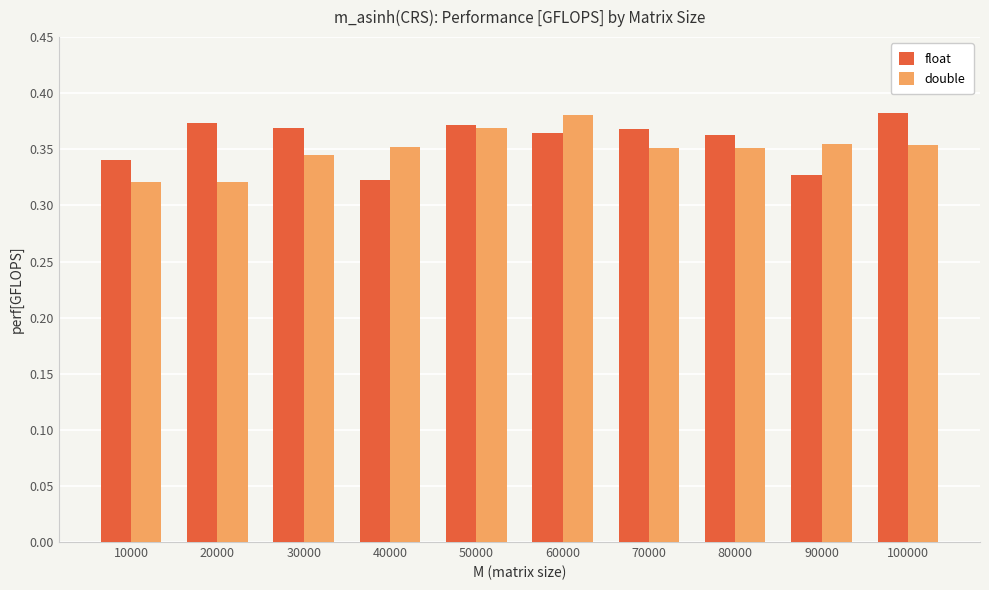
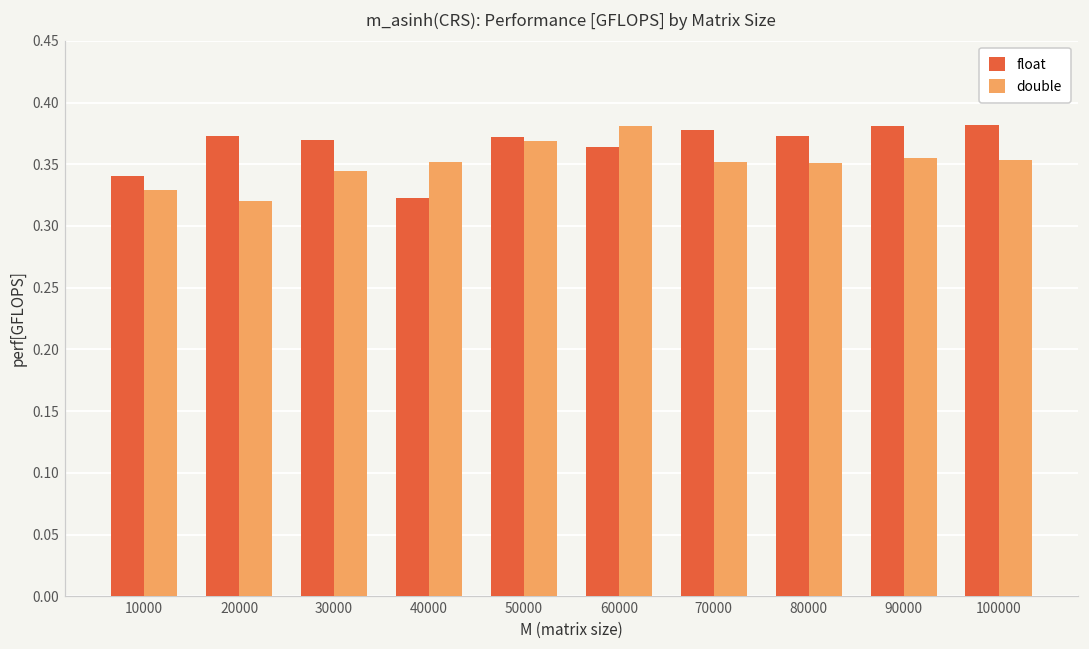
double, 10000: 0.321 -> 0.329
float, 70000: 0.369 -> 0.378
float, 80000: 0.363 -> 0.373
float, 90000: 0.328 -> 0.381
